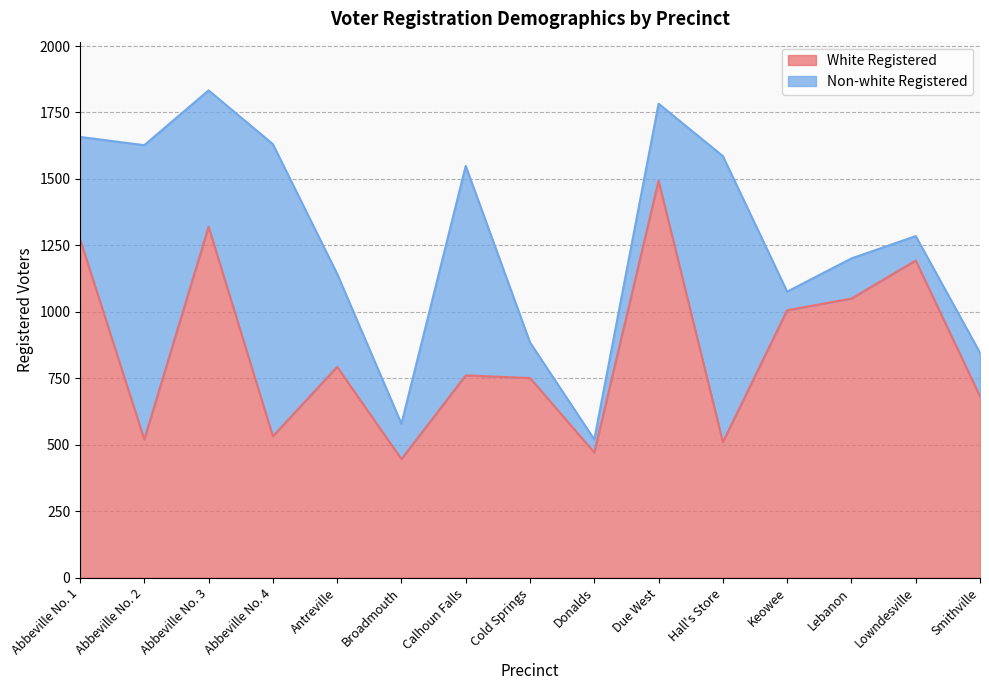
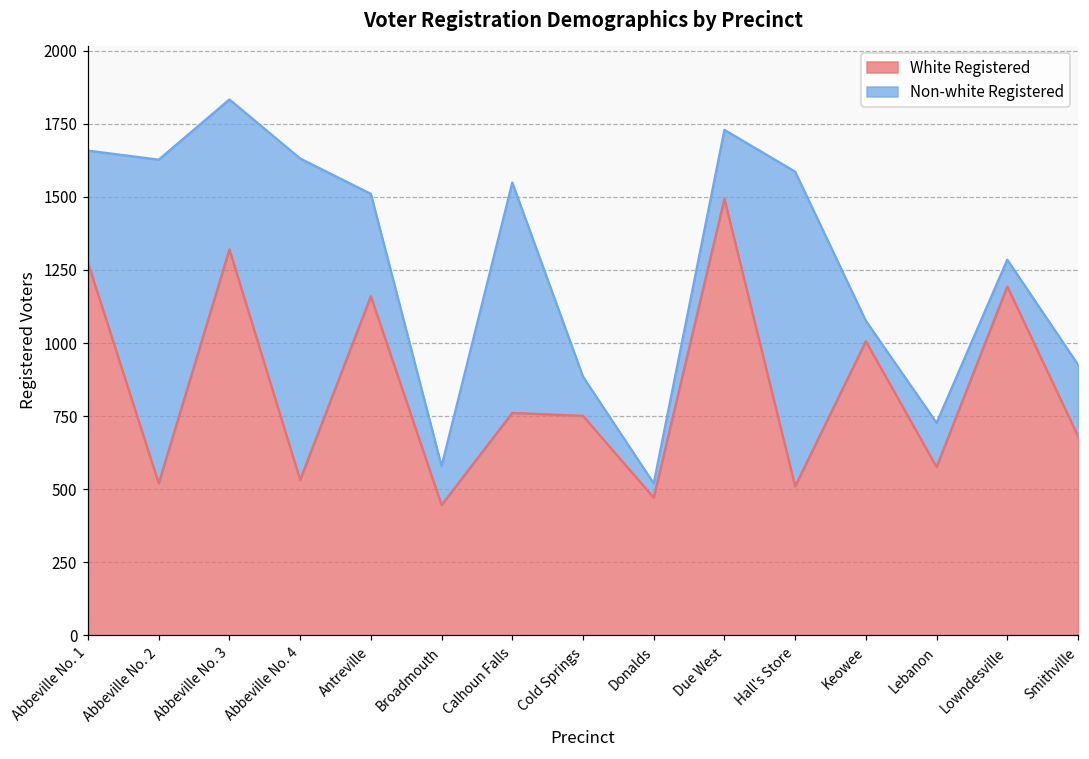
White Registered, Antreville: 790 -> 1160
Non-white Registered, Due West: 290 -> 240
White Registered, Lebanon: 1050 -> 580
Non-white Registered, Smithville: 160 -> 240
